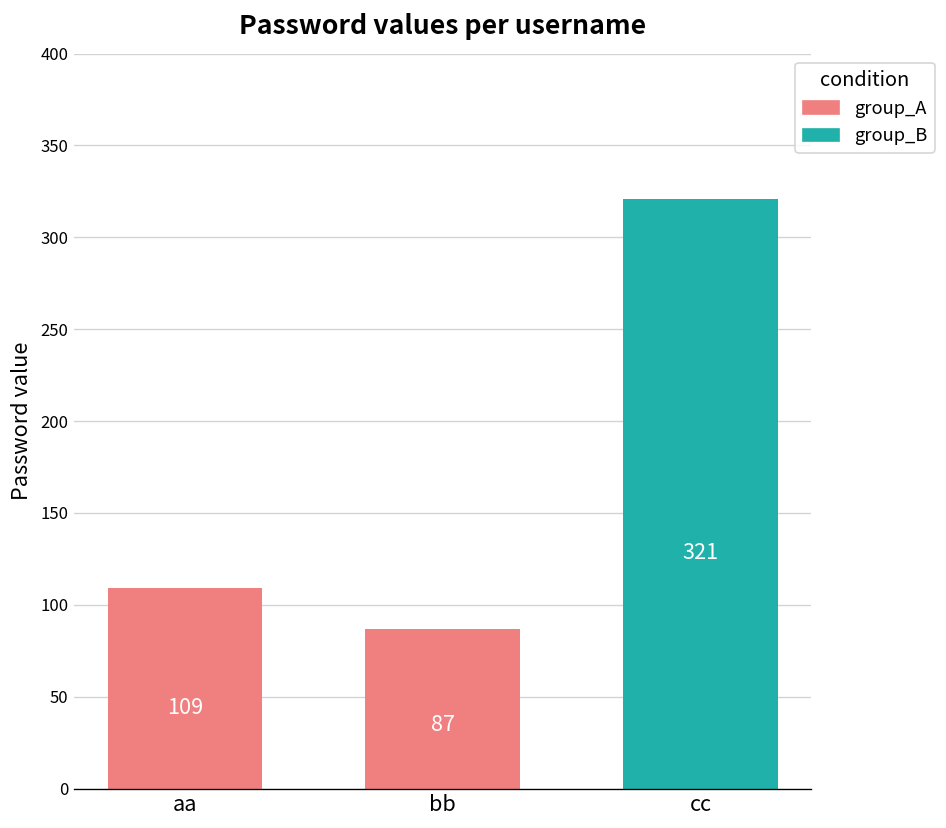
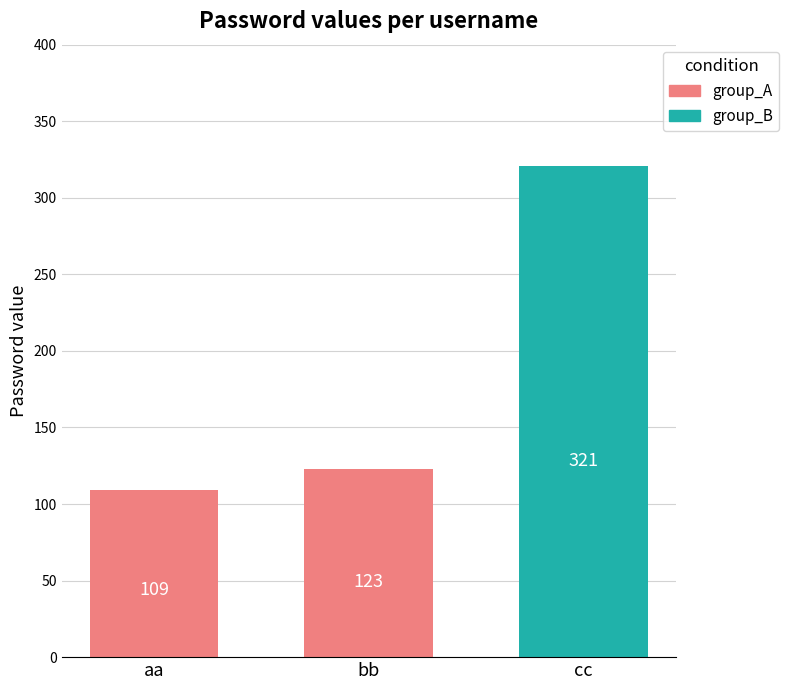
bb: 87 -> 123
